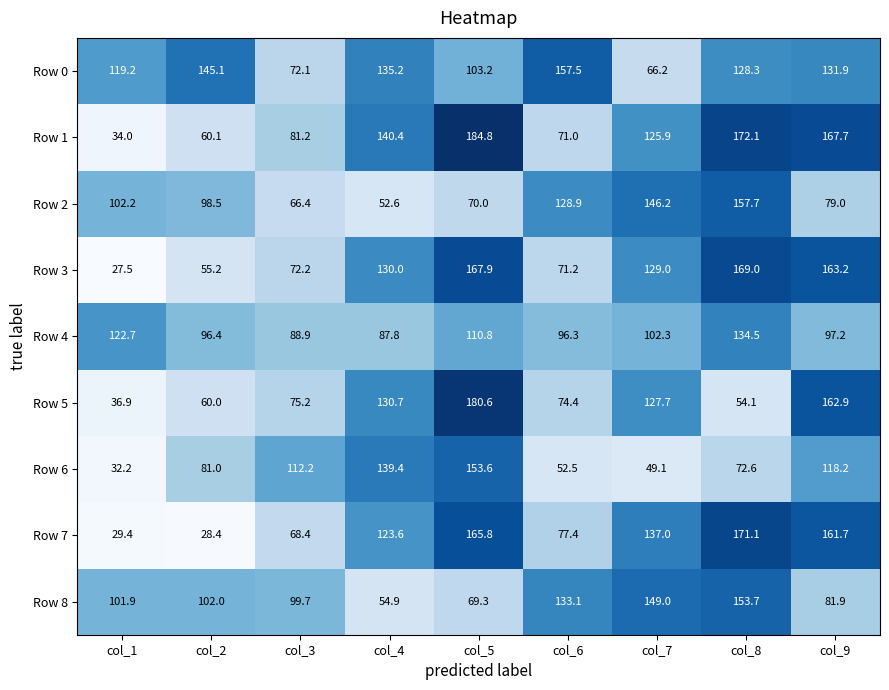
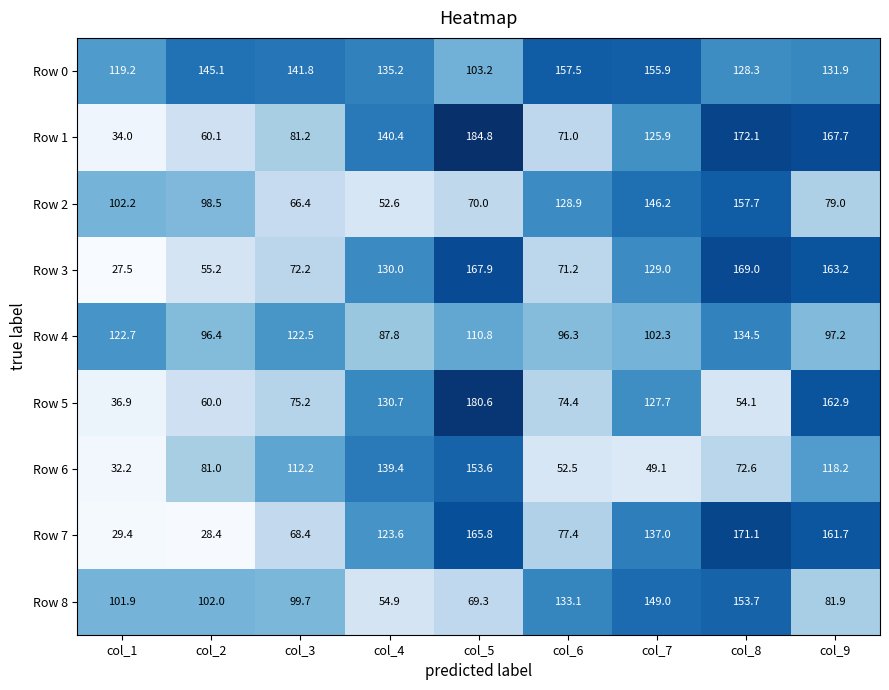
Row 0, col_3: 72.1 -> 141.8
Row 0, col_7: 66.2 -> 155.9
Row 4, col_3: 88.9 -> 122.5
